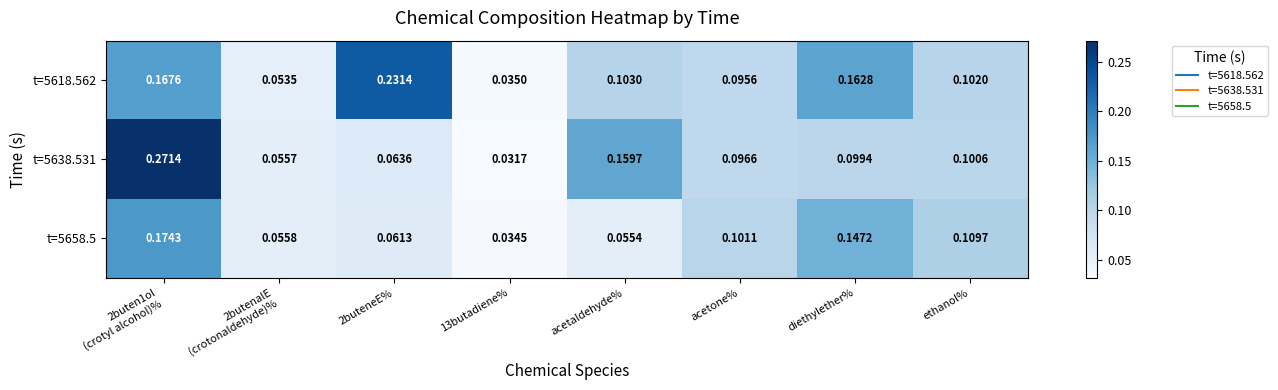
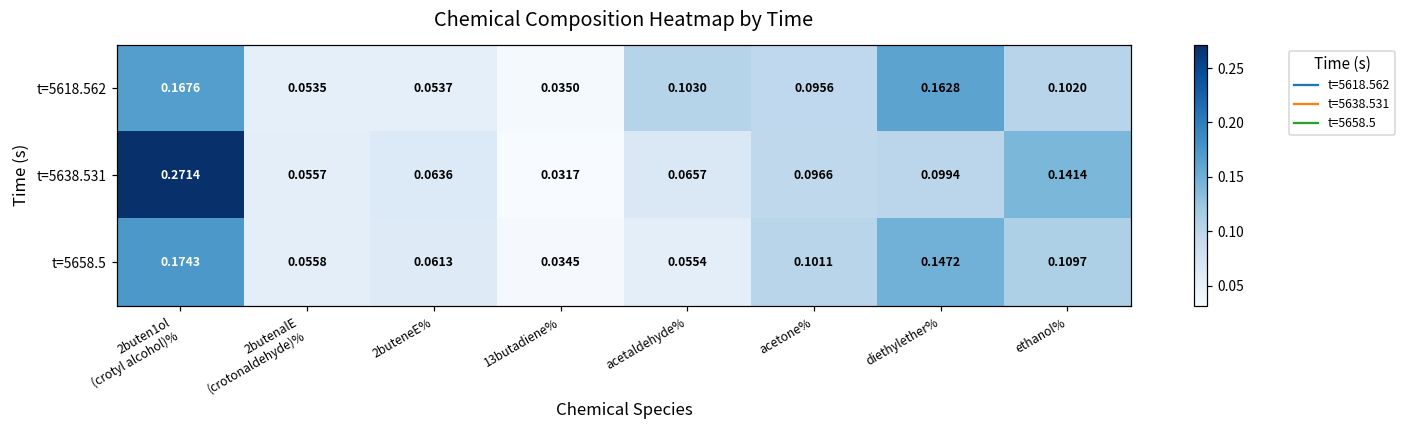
t=5618.562, 2buteneE%: 0.2314 -> 0.0537
t=5638.531, acetaldehyde%: 0.1597 -> 0.0657
t=5638.531, ethanol%: 0.1006 -> 0.1414
